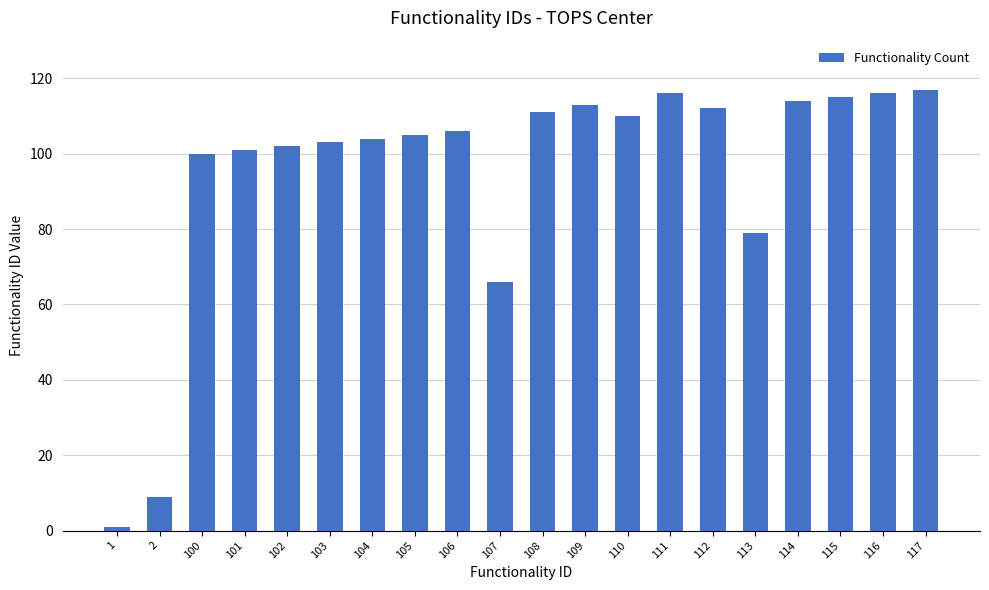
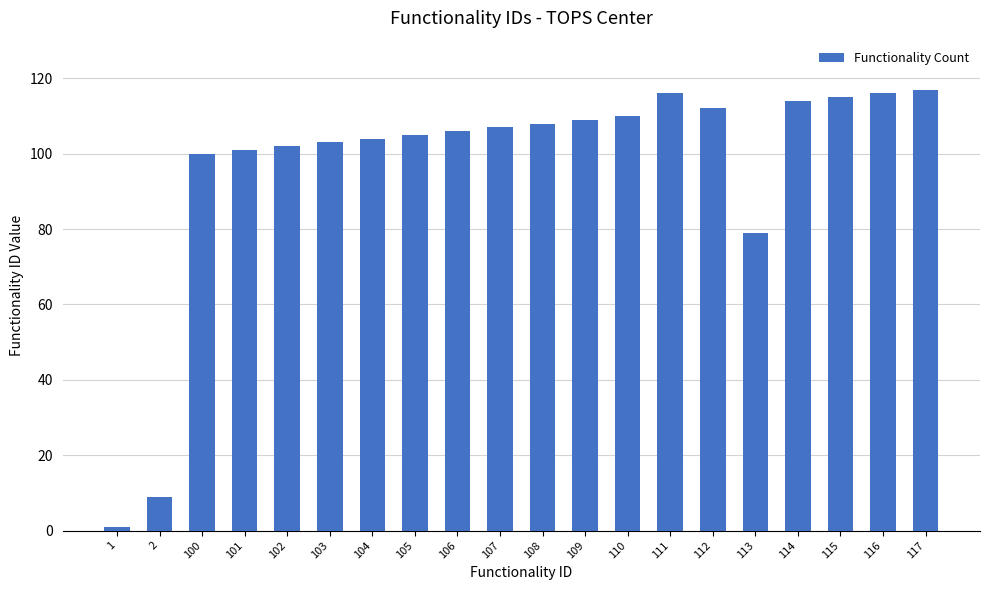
107: 66 -> 107
108: 111 -> 108
109: 113 -> 109
